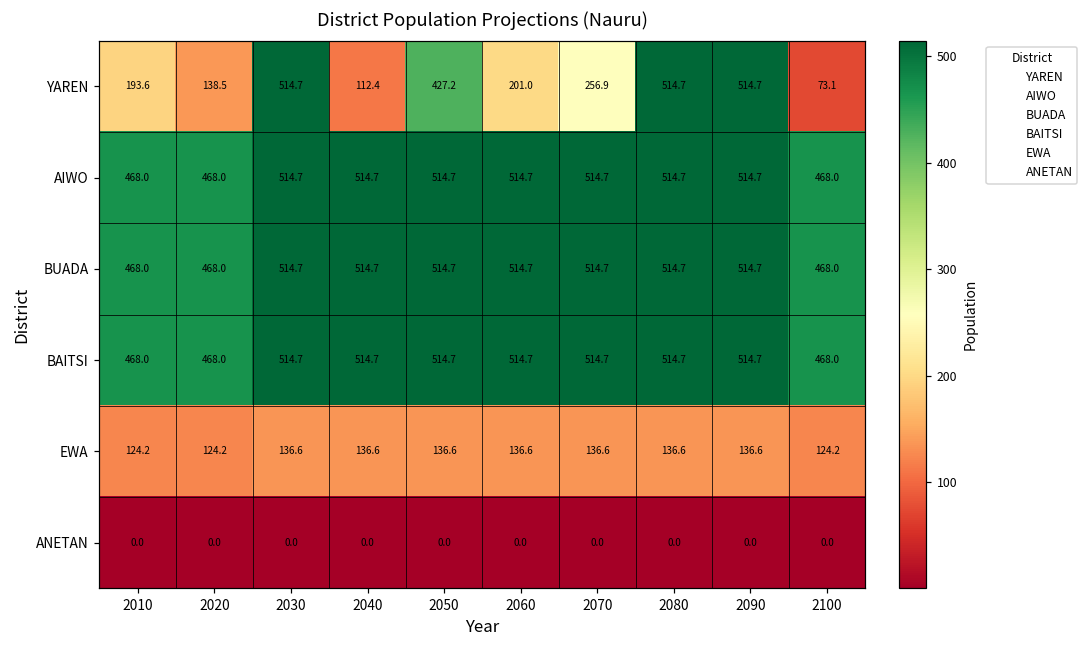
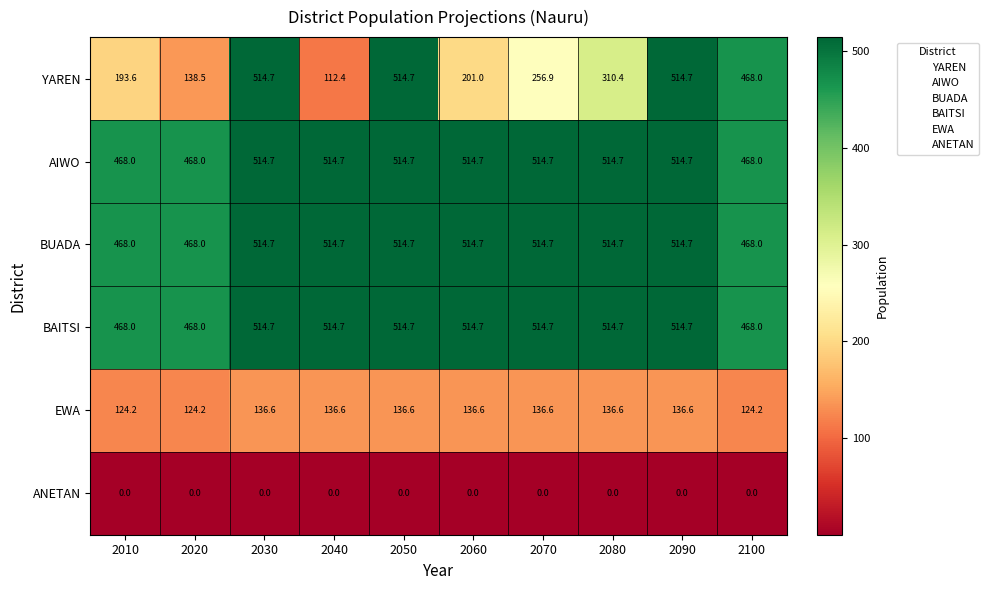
YAREN, 2050: 427.2 -> 514.7
YAREN, 2080: 514.7 -> 310.4
YAREN, 2100: 73.1 -> 468.0
